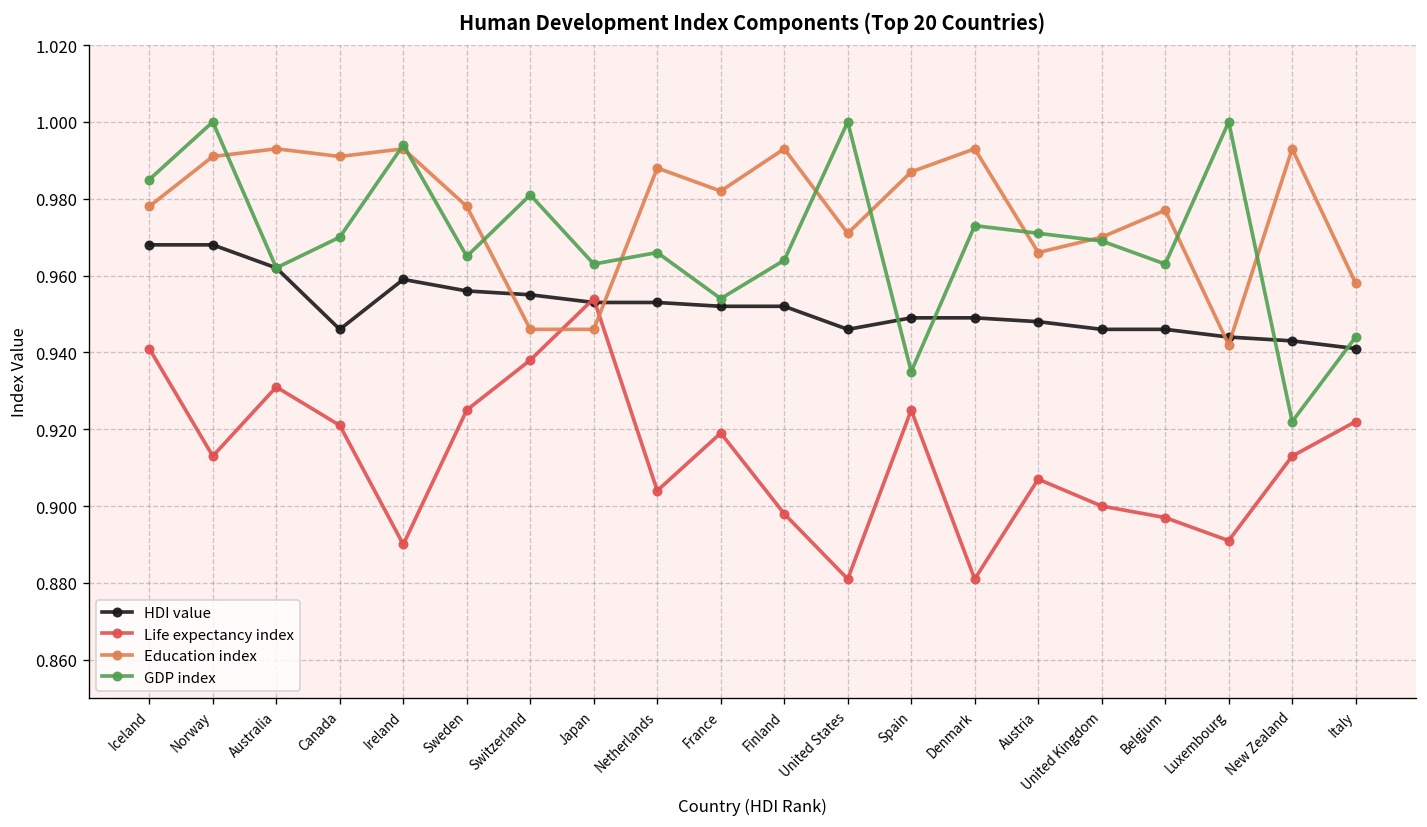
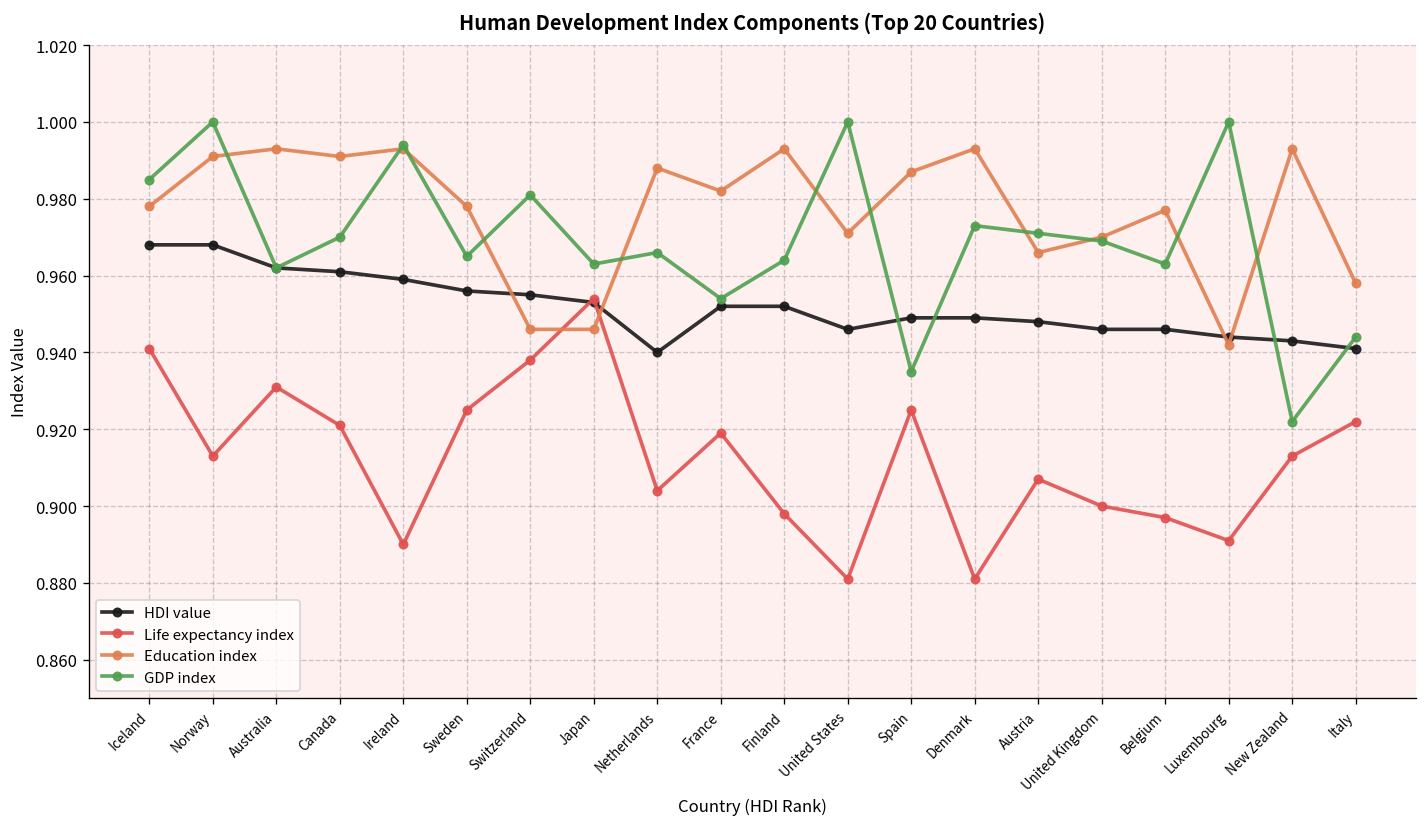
HDI value, Canada: 0.946 -> 0.961
HDI value, Netherlands: 0.953 -> 0.940
